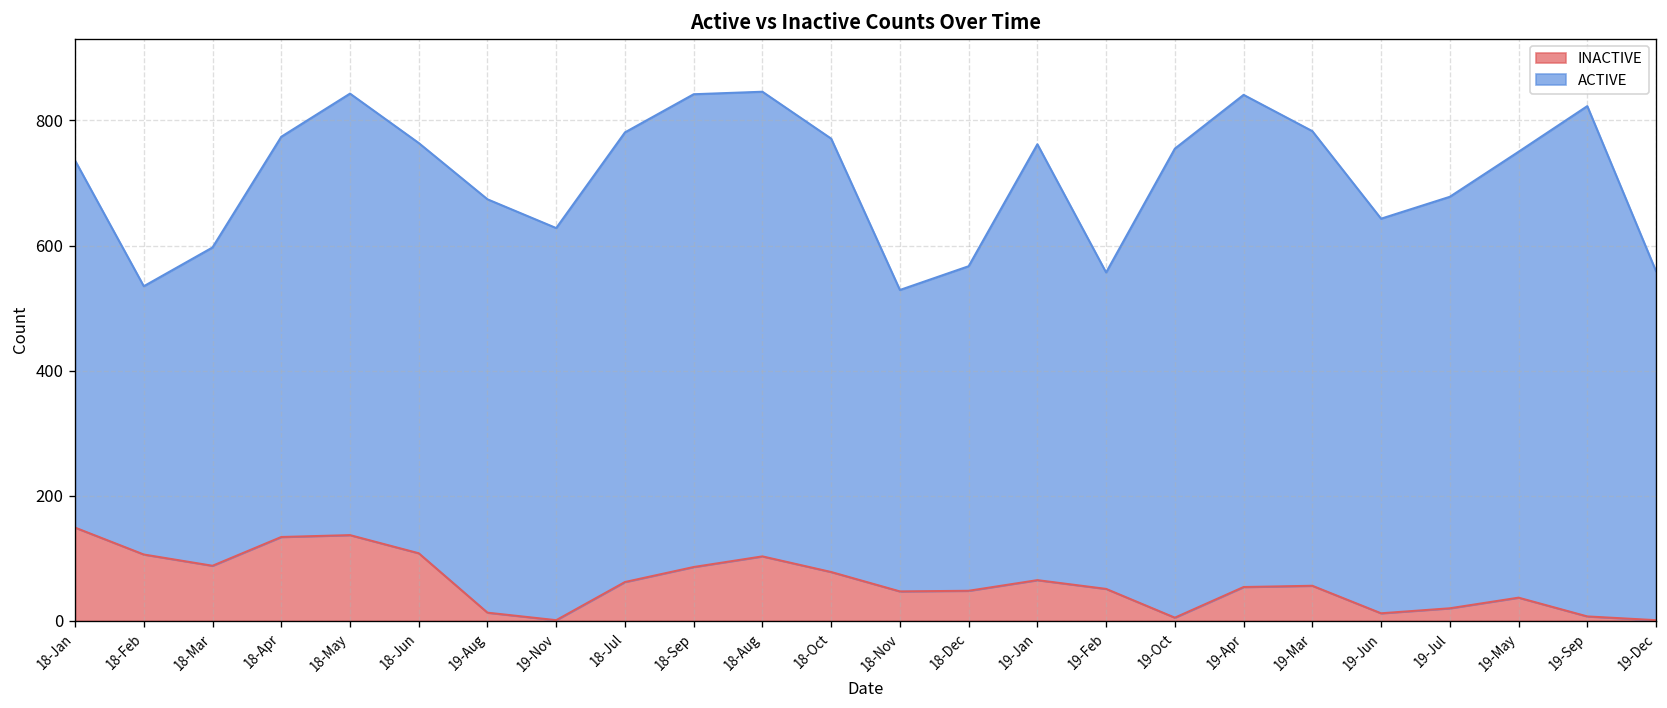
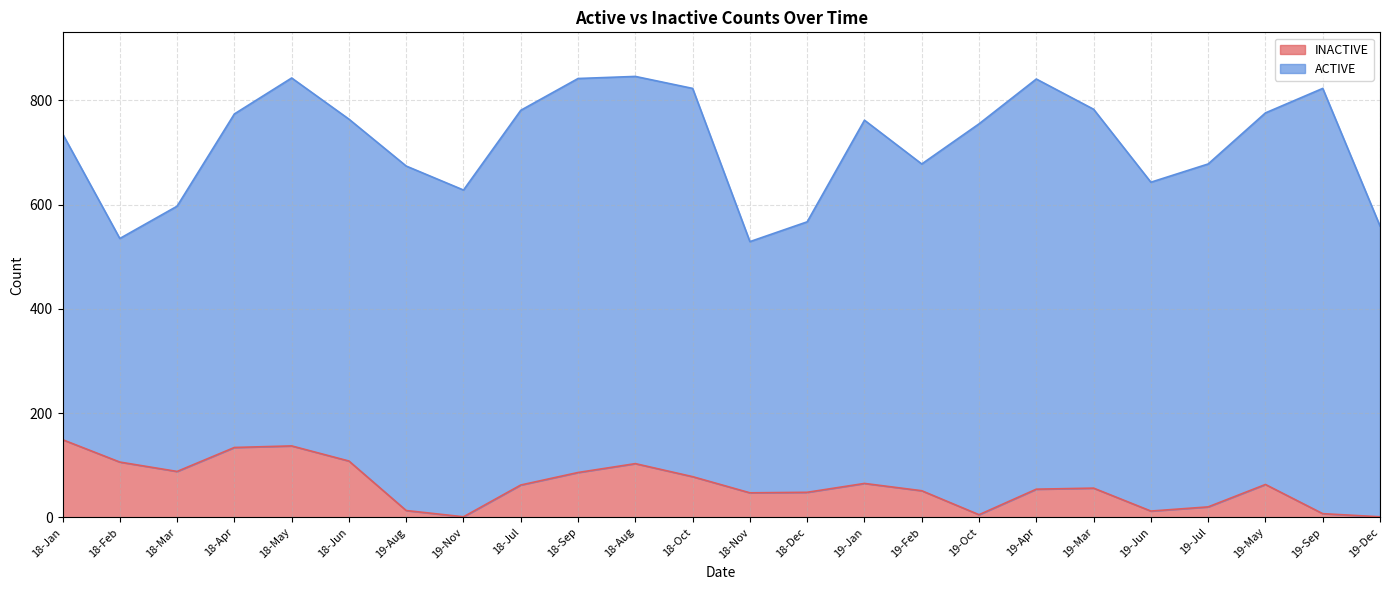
ACTIVE, 18-Oct: 690 -> 750
ACTIVE, 19-Feb: 510 -> 630
INACTIVE, 19-May: 40 -> 60
